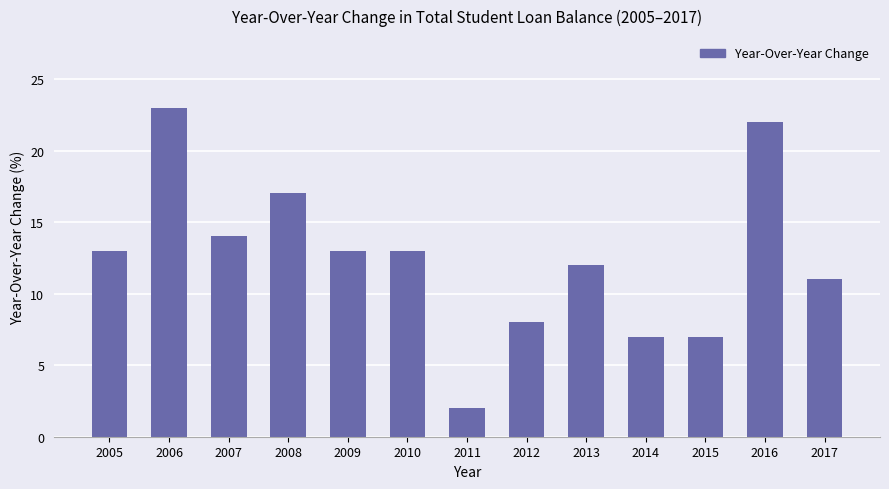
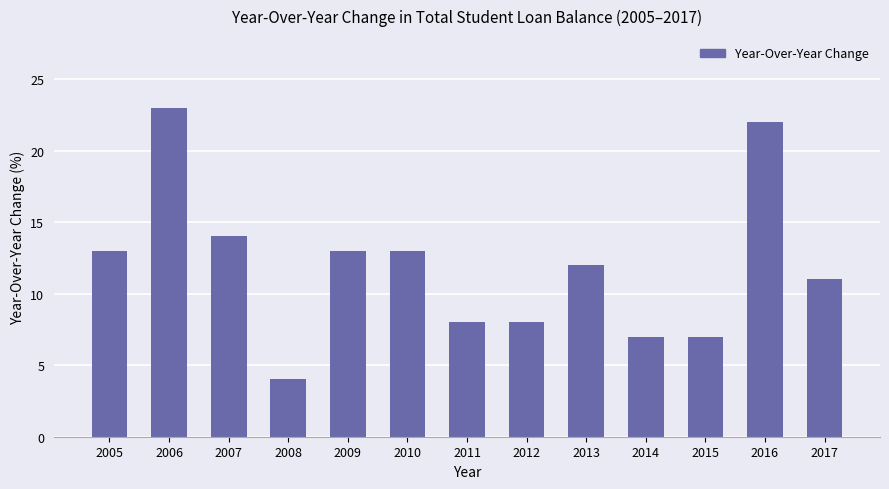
2008: 17 -> 4
2011: 2 -> 8
